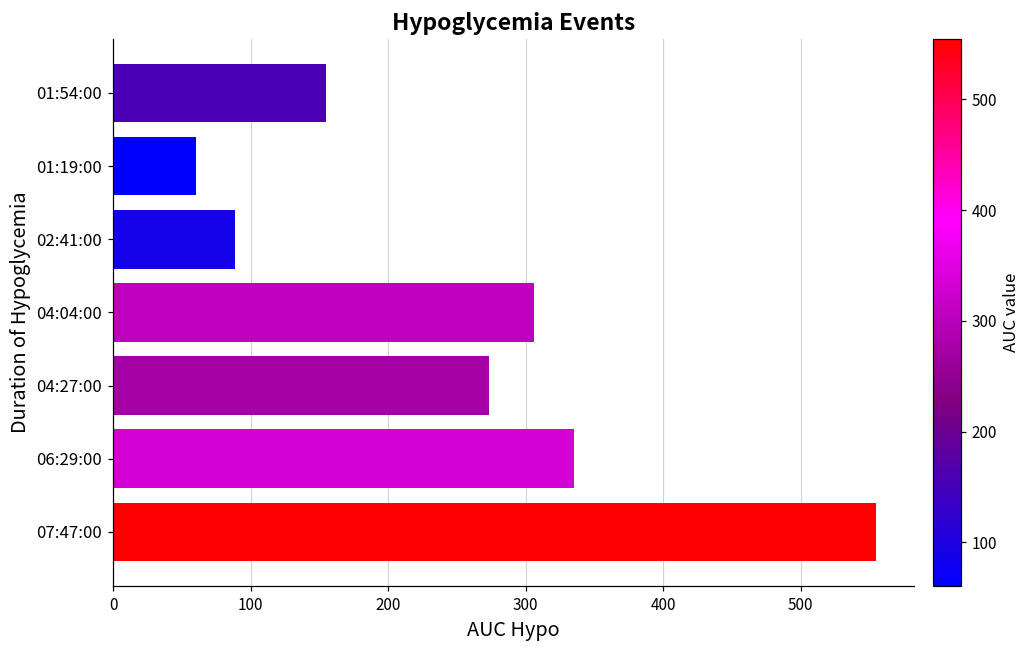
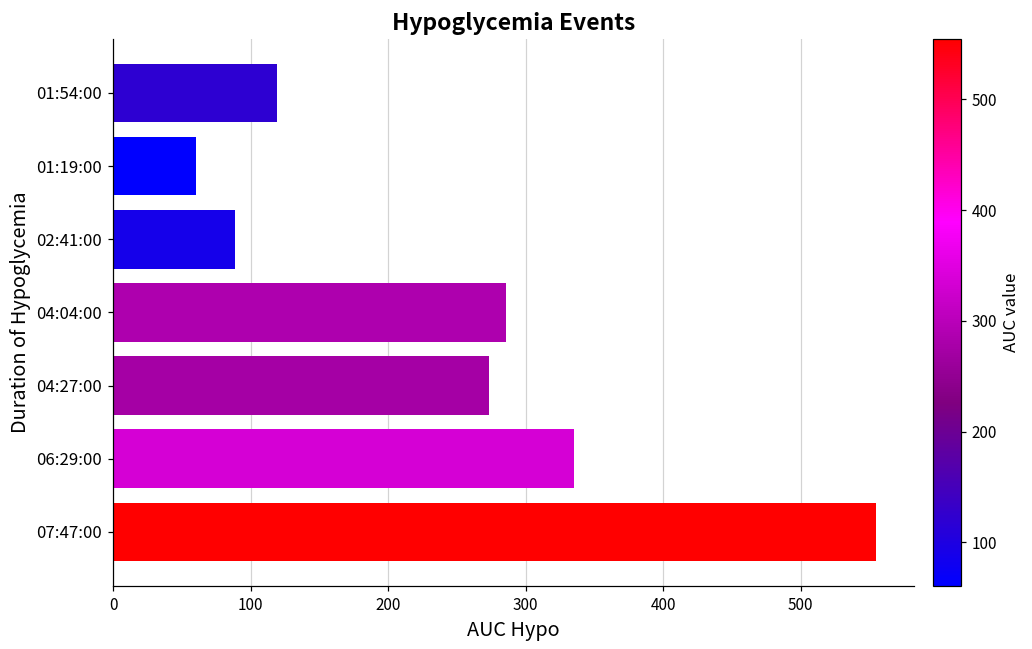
01:54:00: 155 -> 119
04:04:00: 306 -> 286
